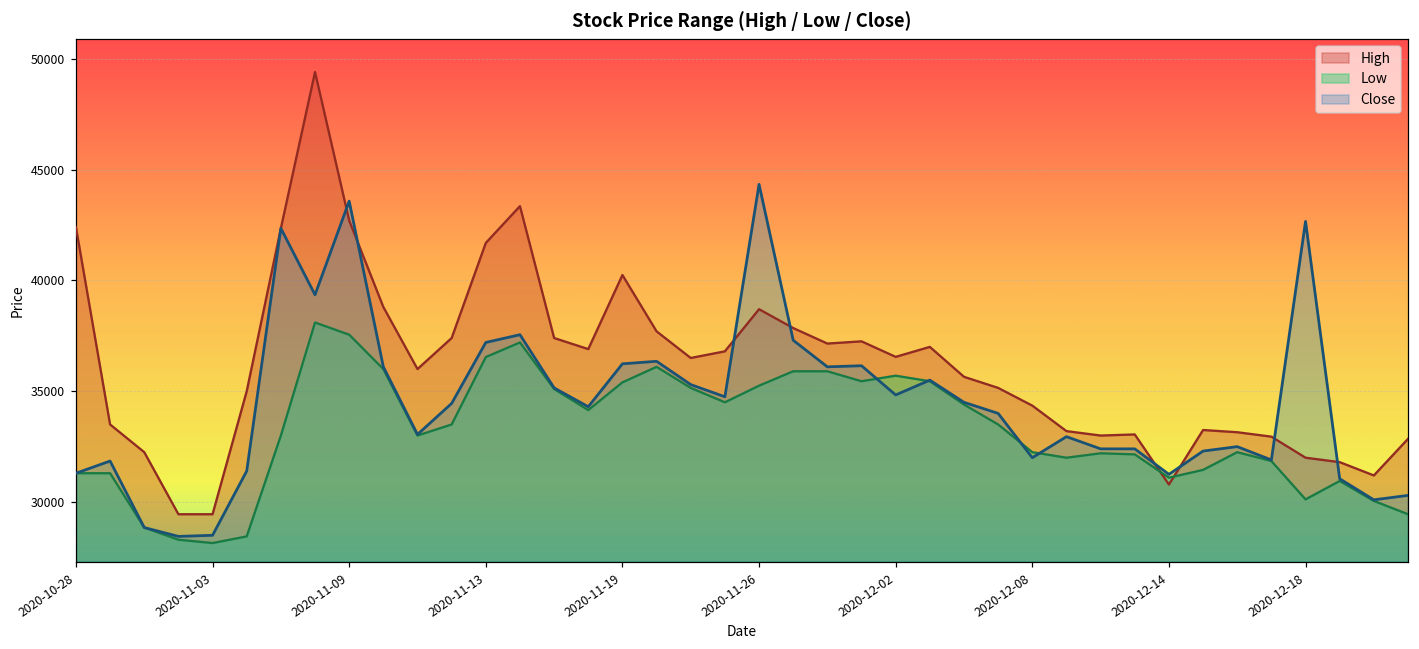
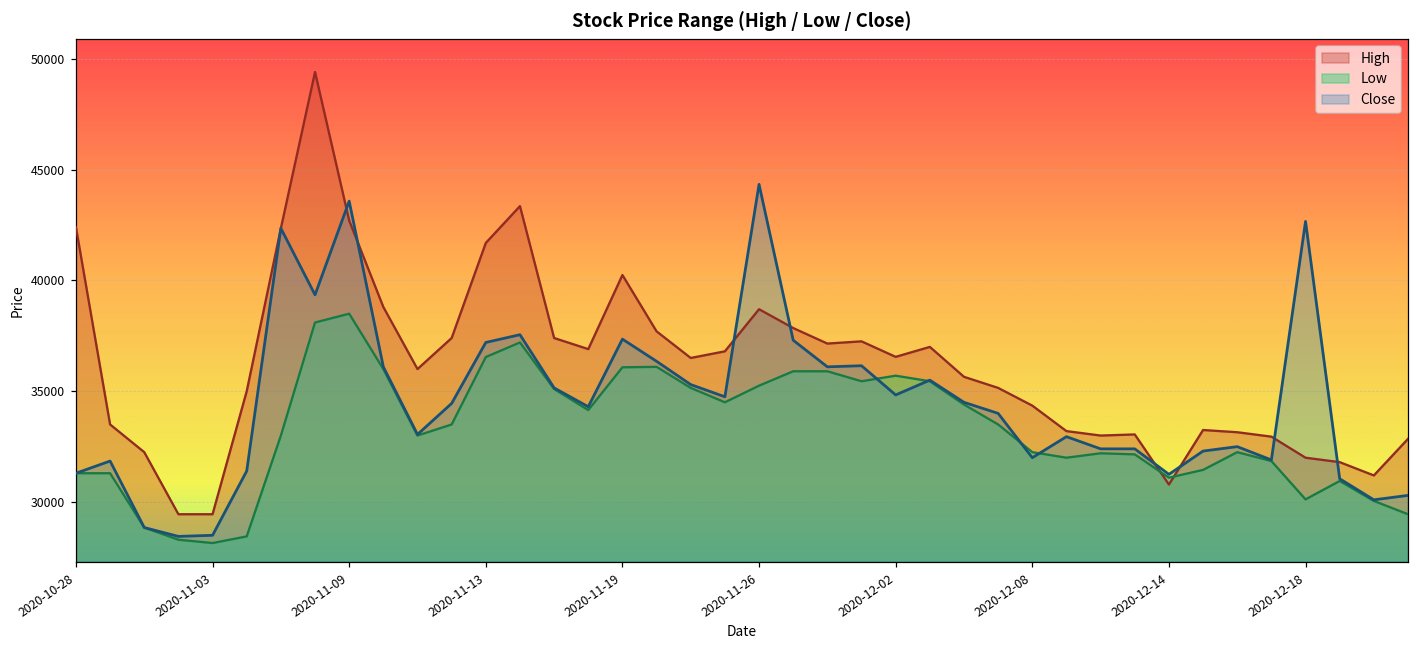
Low, 2020-11-09: 37600 -> 38500
Low, 2020-11-19: 35400 -> 36100
Close, 2020-11-19: 36200 -> 37400
